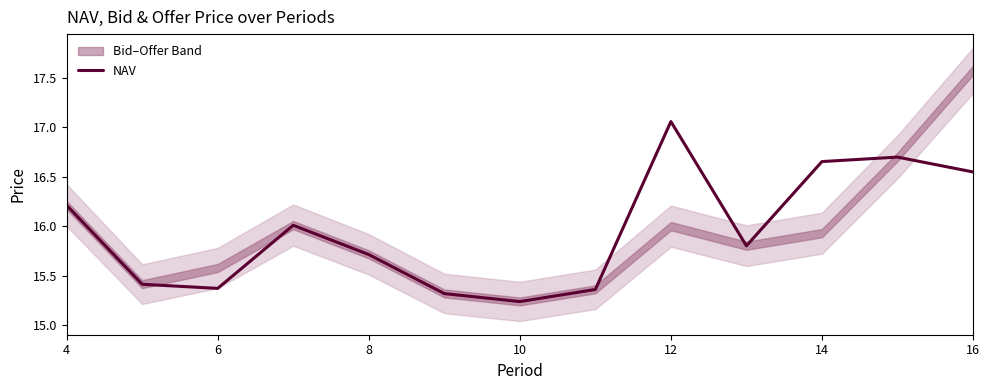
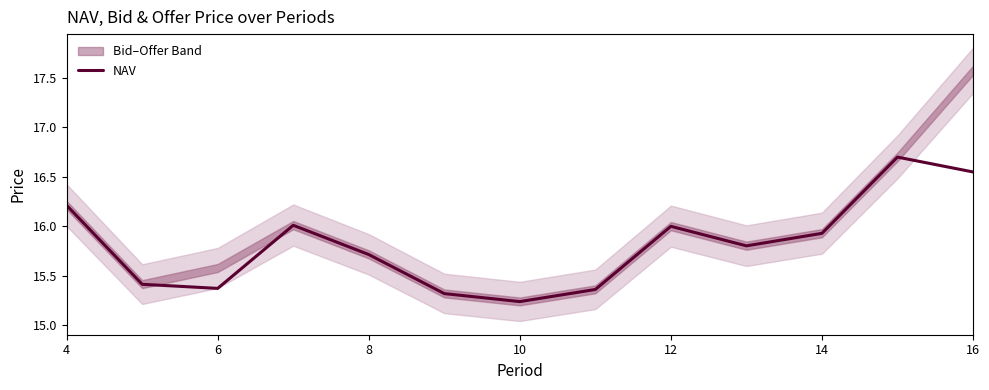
NAV, 12: 17.1 -> 16.0
NAV, 14: 16.7 -> 15.9
